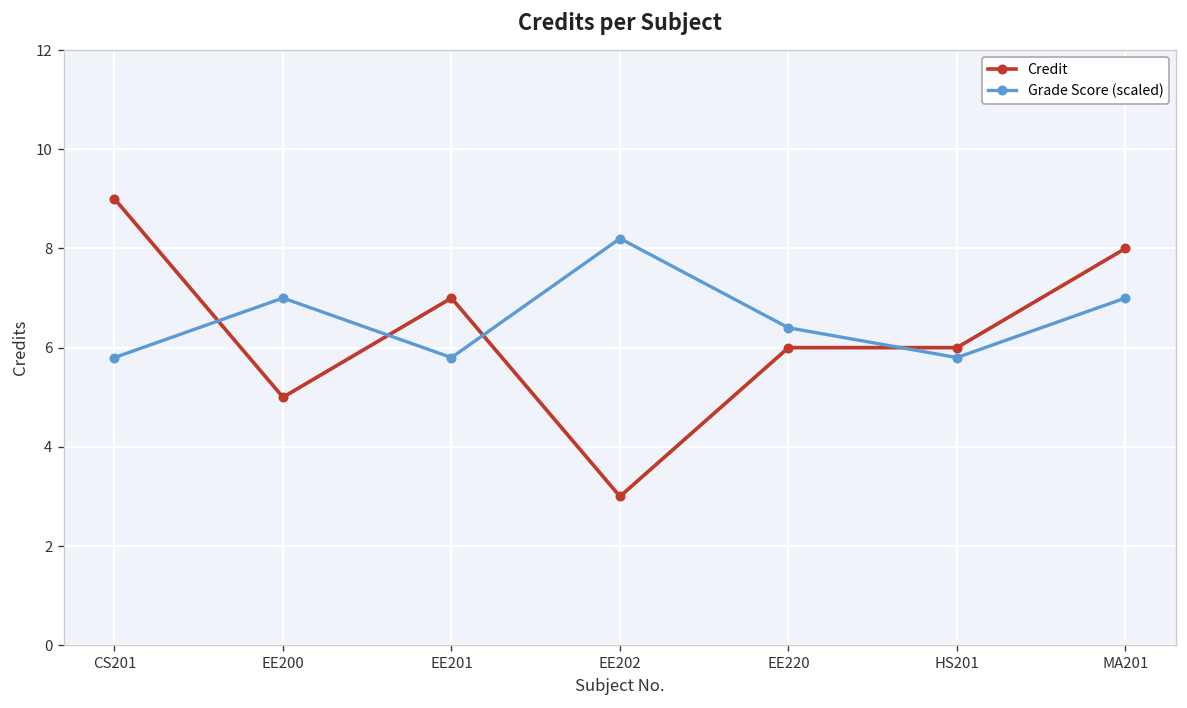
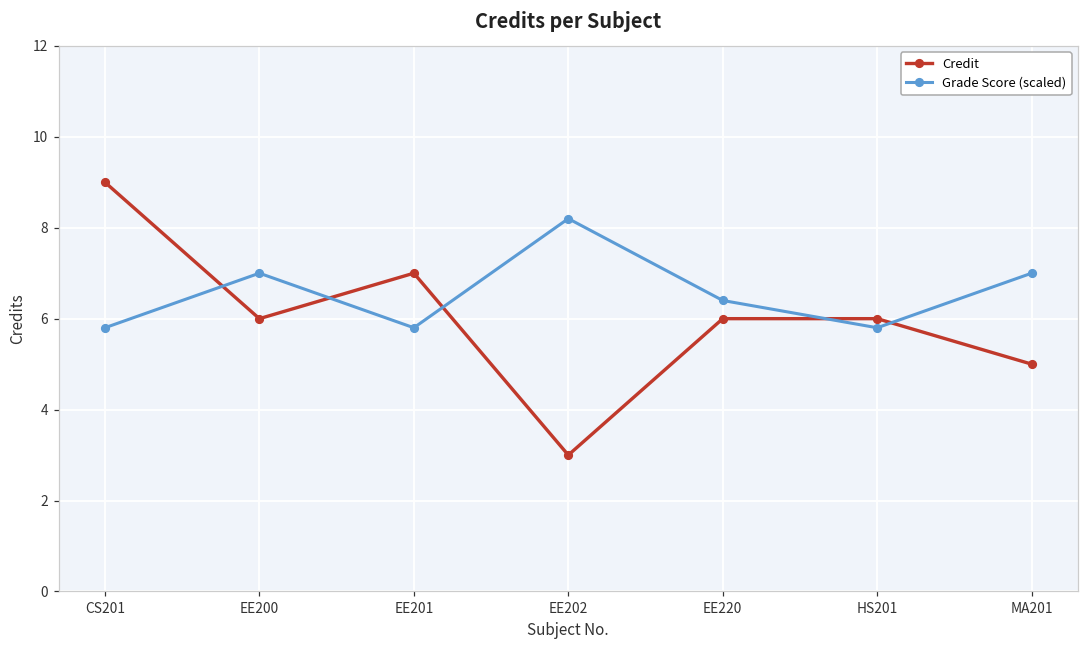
Credit, EE200: 5 -> 6
Credit, MA201: 8 -> 5
